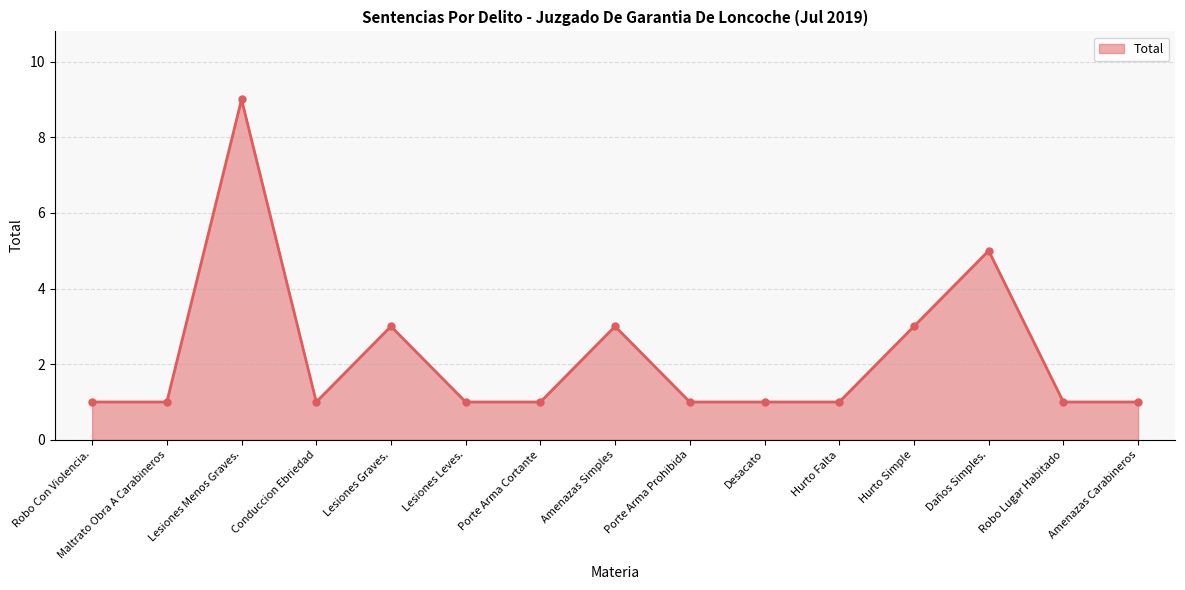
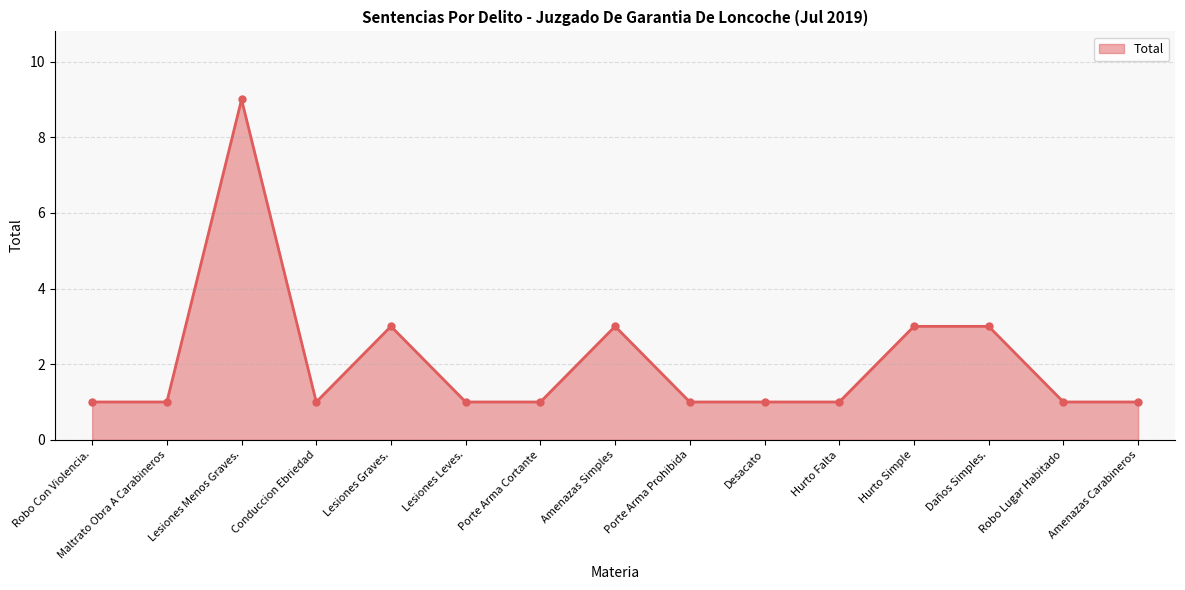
Daños Simples.: 5 -> 3
